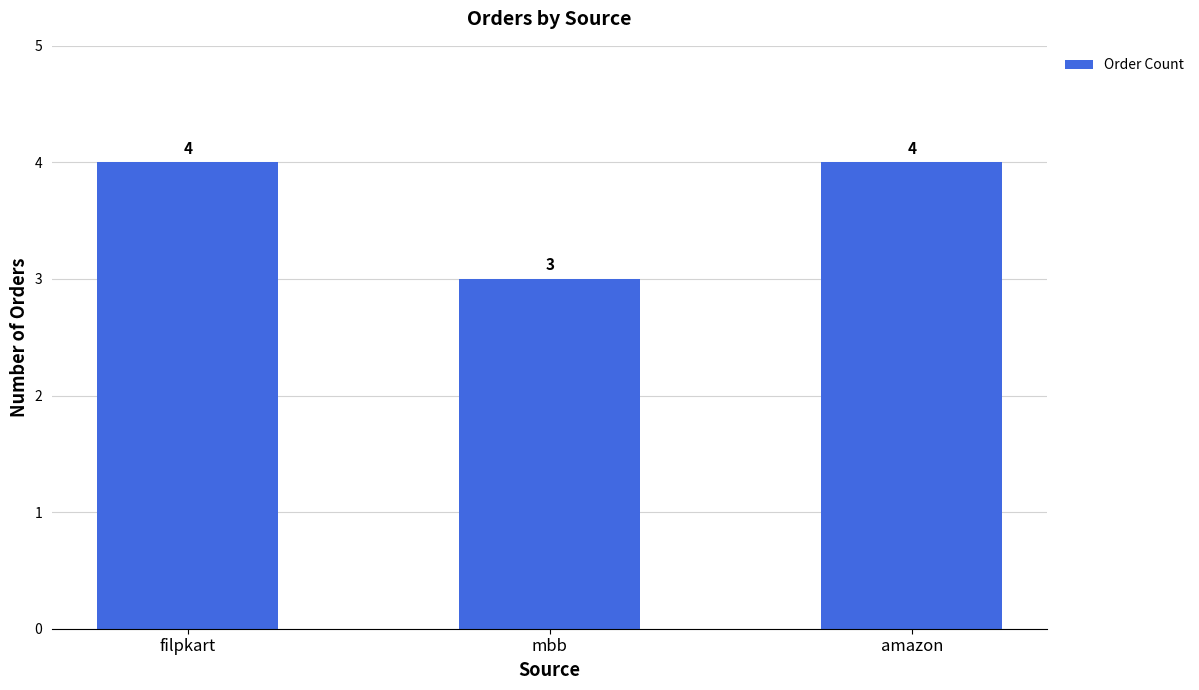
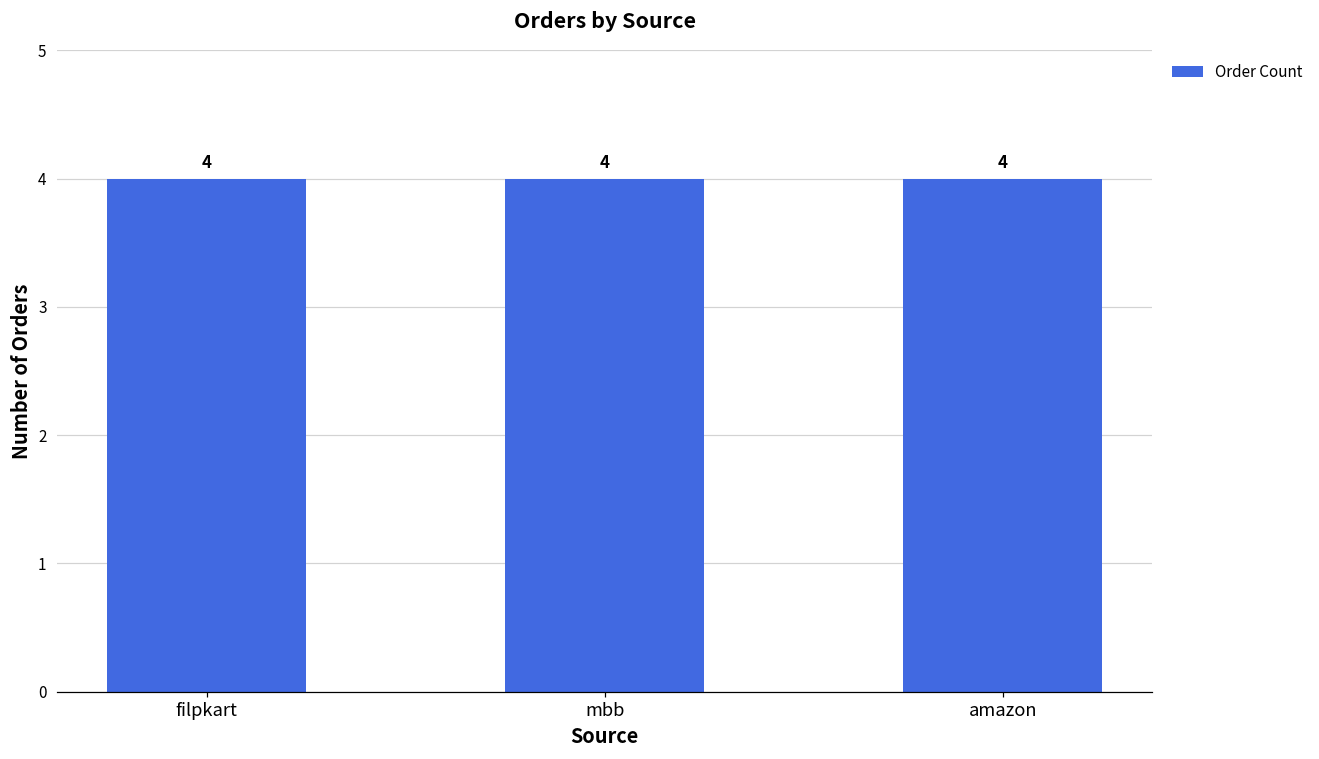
mbb: 3 -> 4
